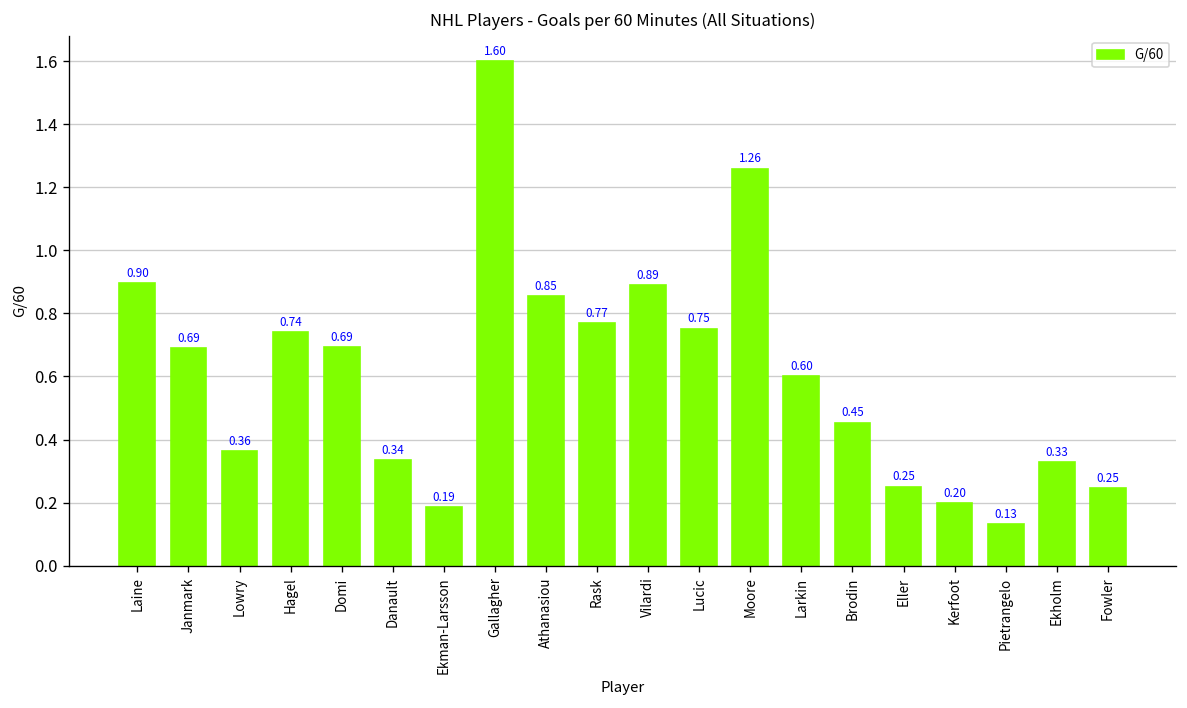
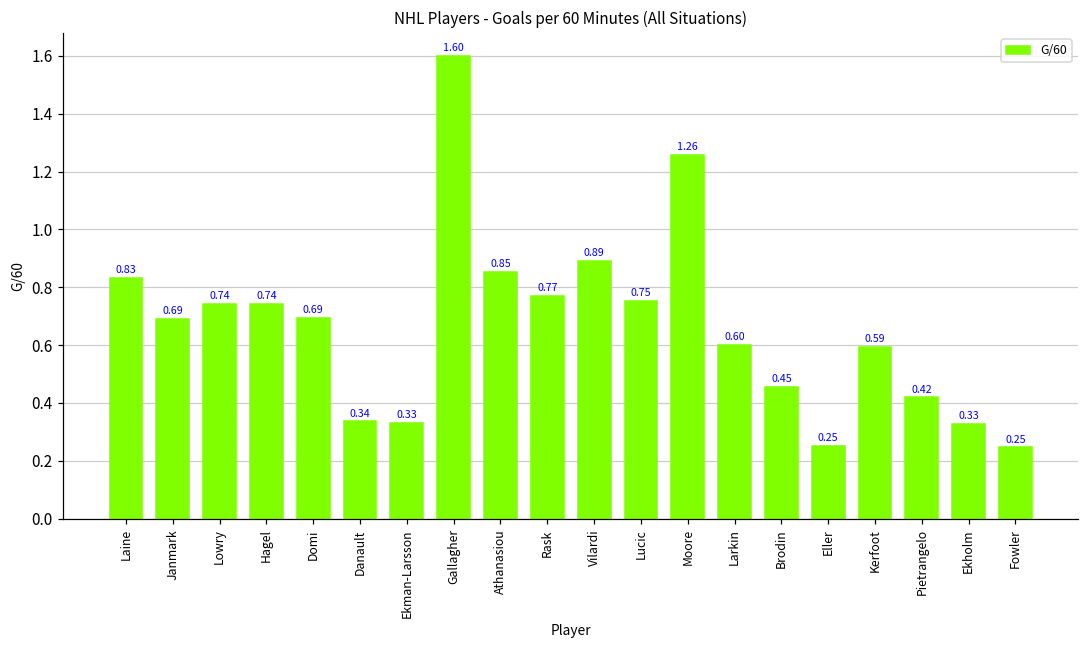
Laine: 0.90 -> 0.83
Lowry: 0.36 -> 0.74
Ekman-Larsson: 0.19 -> 0.33
Kerfoot: 0.20 -> 0.59
Pietrangelo: 0.13 -> 0.42
